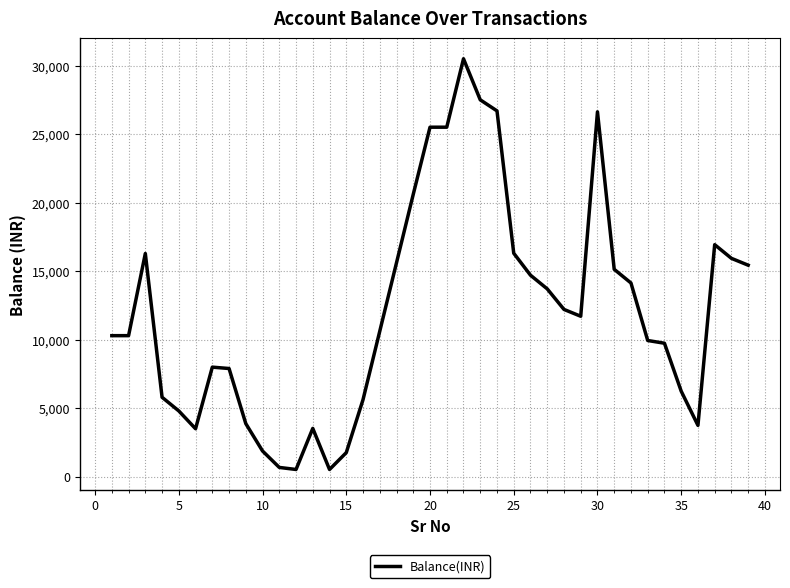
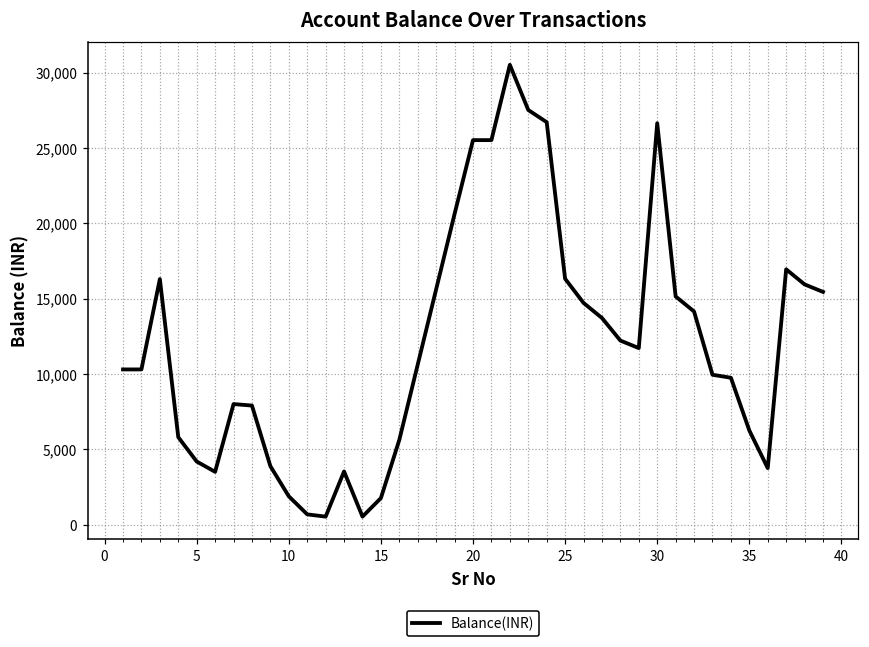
5: 4,800 -> 4,200
